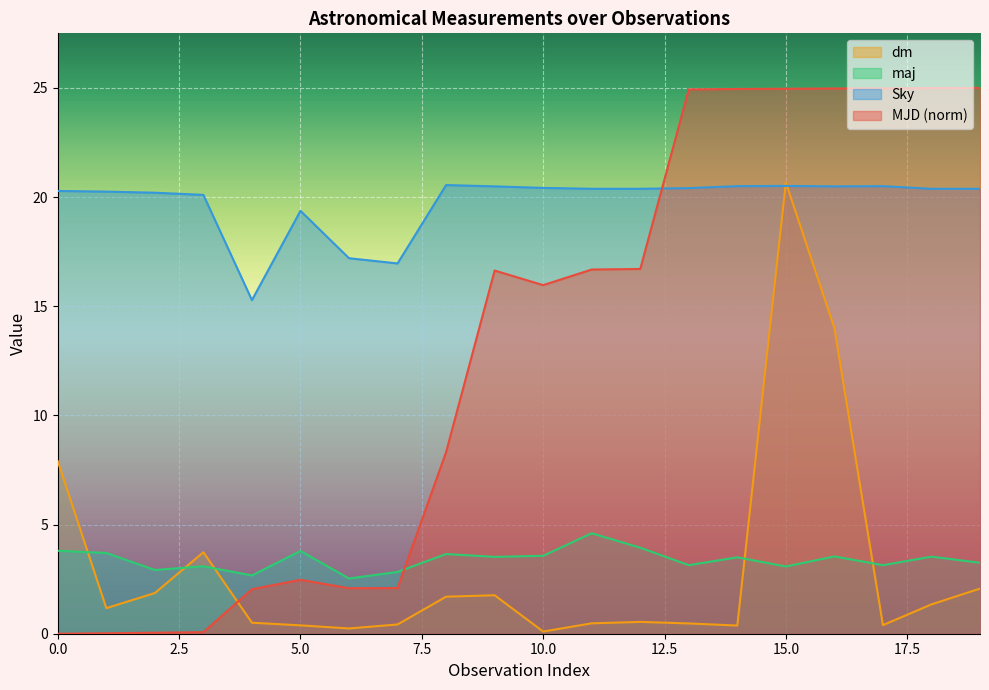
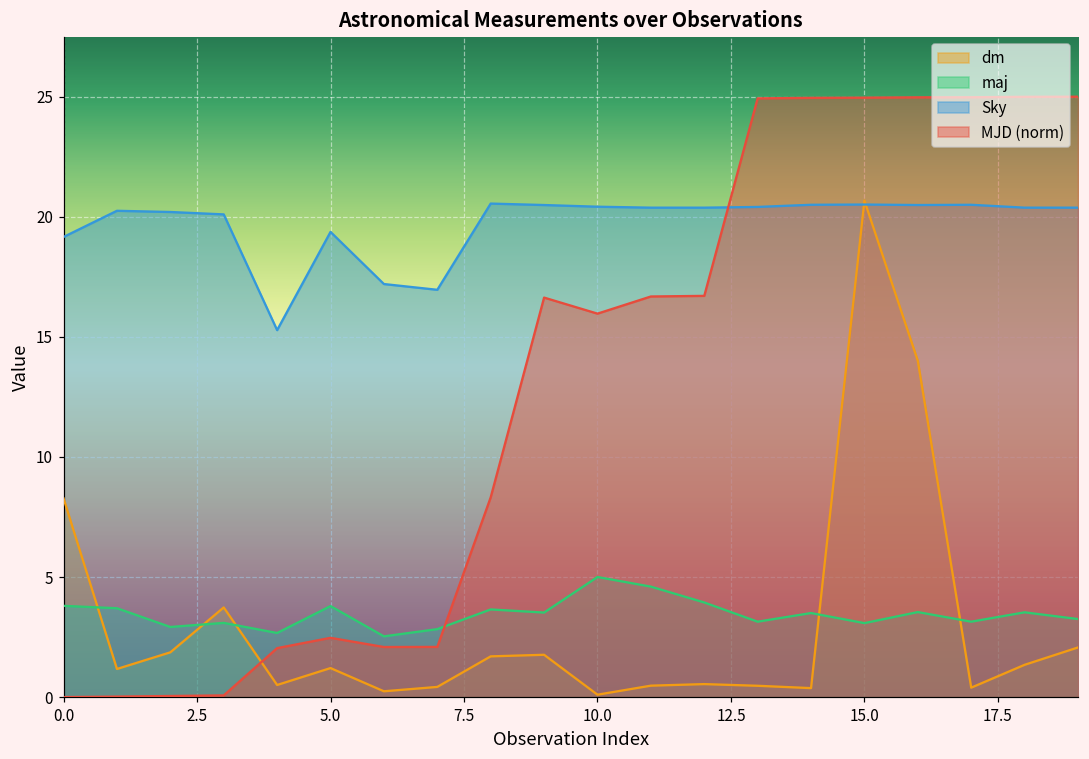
dm, 0.0: 7.9 -> 8.3
Sky, 0.0: 20.3 -> 19.2
dm, 5.0: 0.4 -> 1.2
maj, 10.0: 3.6 -> 5.0
